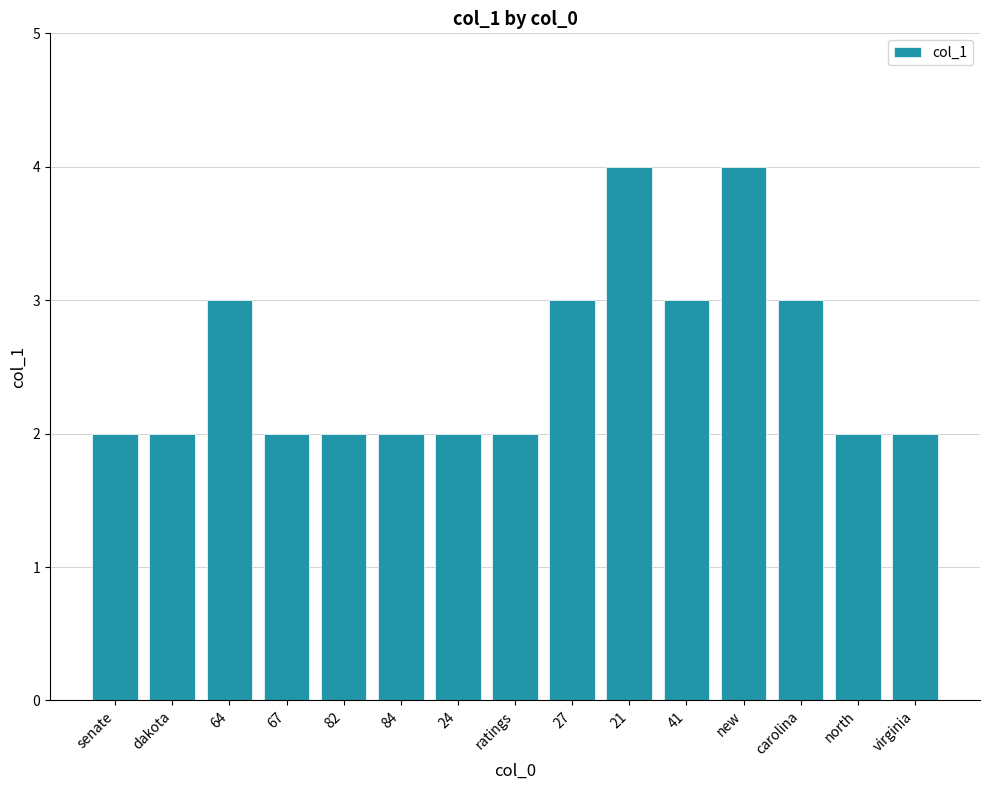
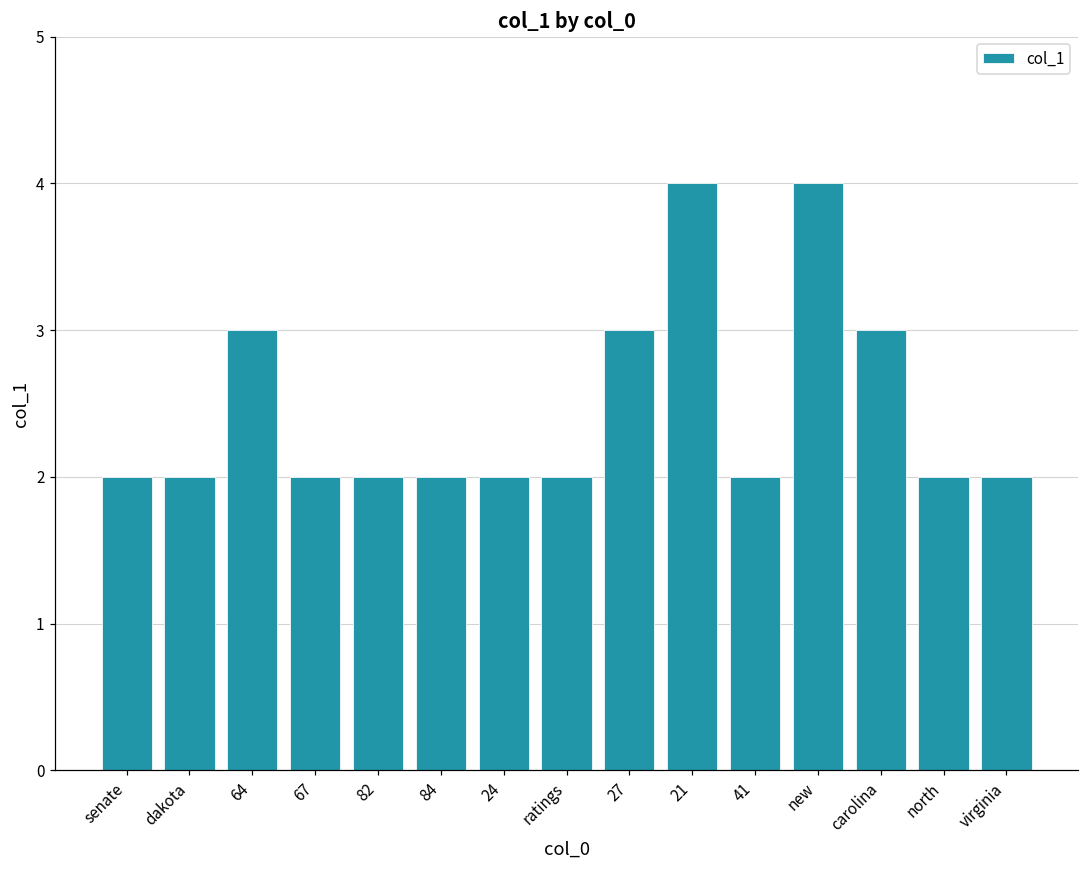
41: 3 -> 2
